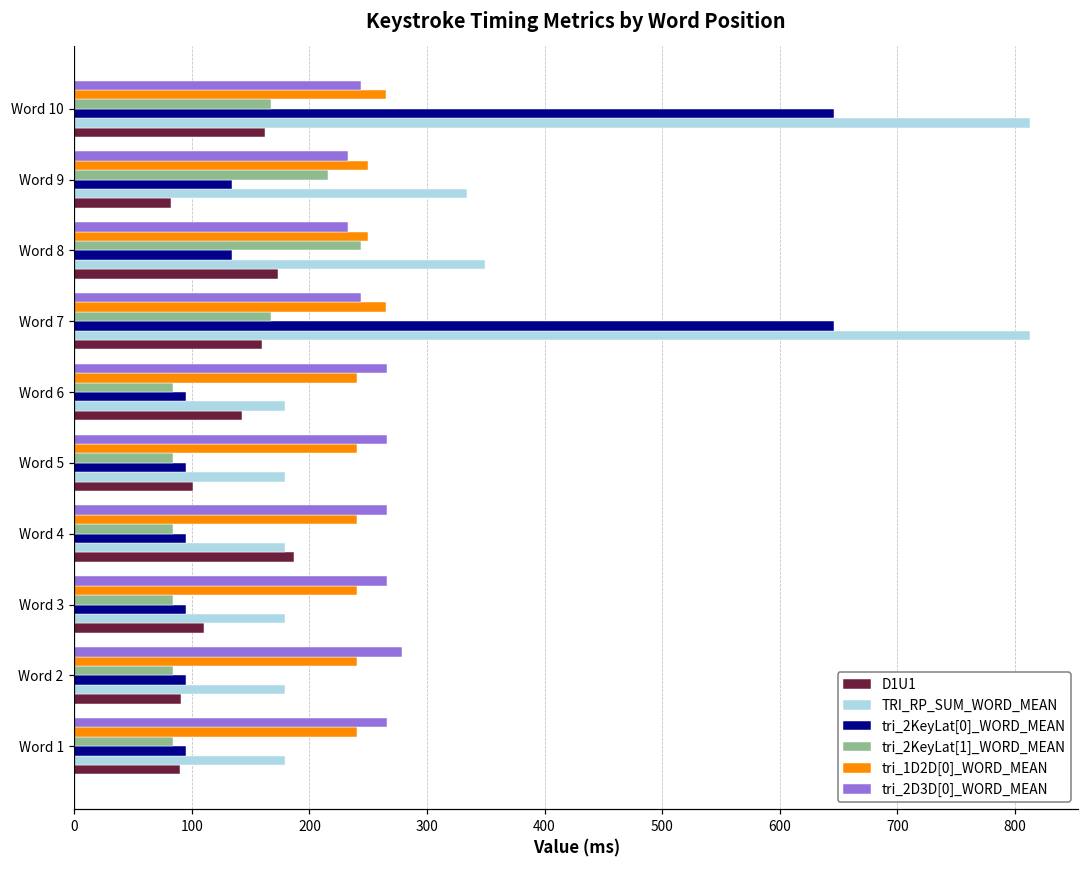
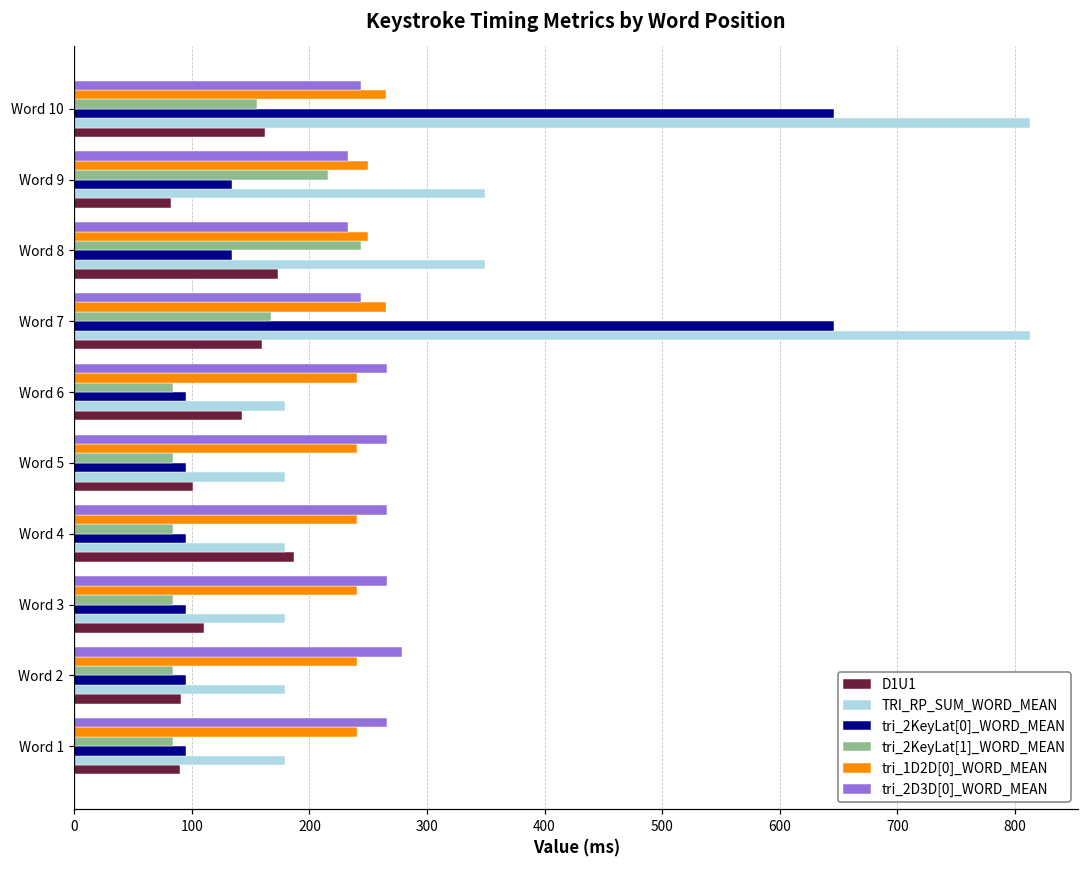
tri_2KeyLat[1]_WORD_MEAN, Word 10: 167 -> 155
TRI_RP_SUM_WORD_MEAN, Word 9: 334 -> 350
